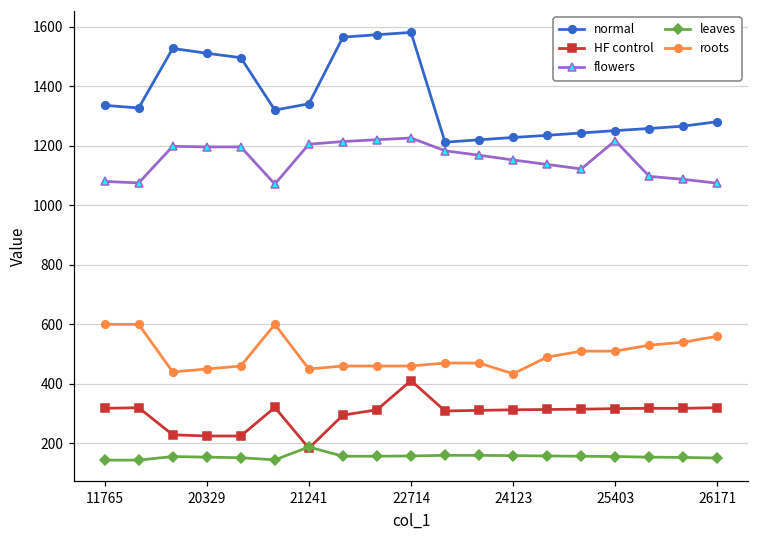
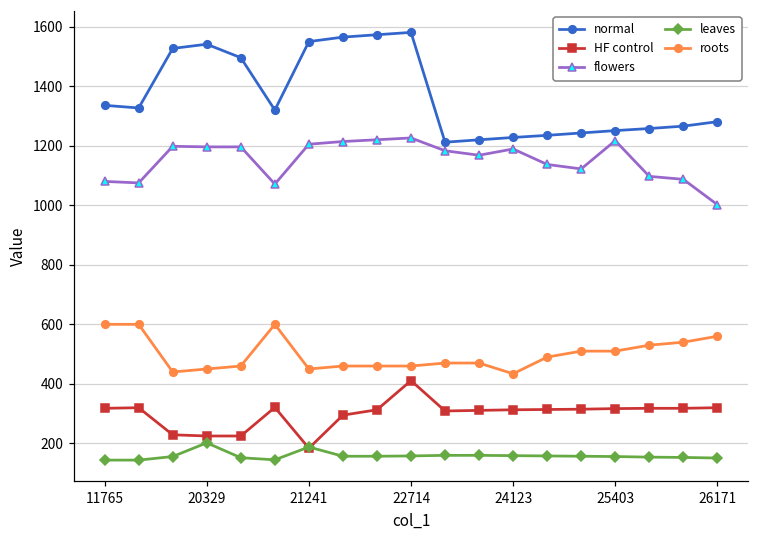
normal, 20329: 1510 -> 1540
leaves, 20329: 150 -> 200
normal, 21241: 1340 -> 1550
flowers, 24123: 1150 -> 1190
flowers, 26171: 1070 -> 1000
